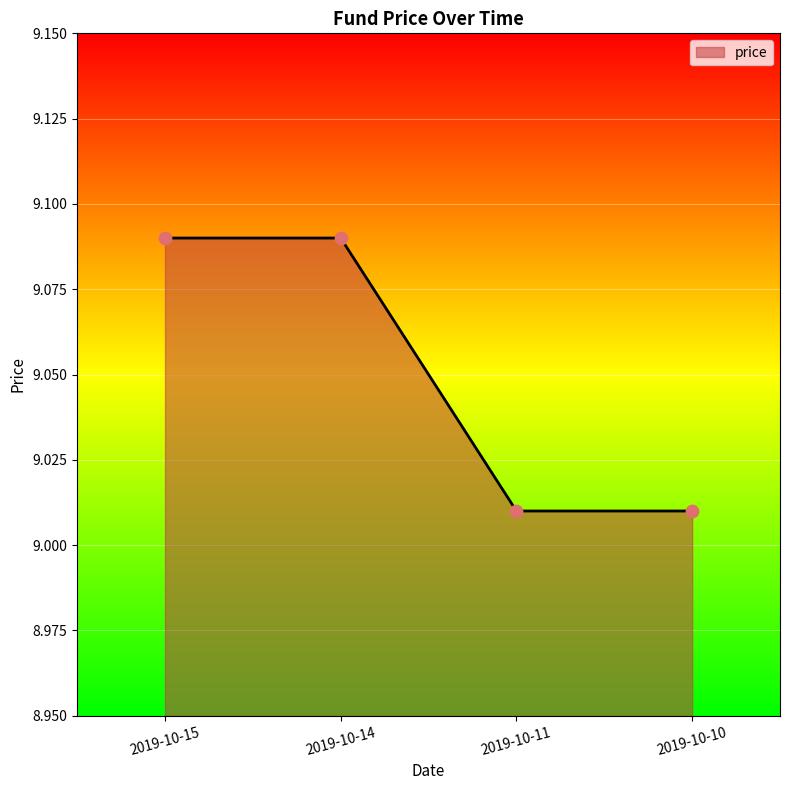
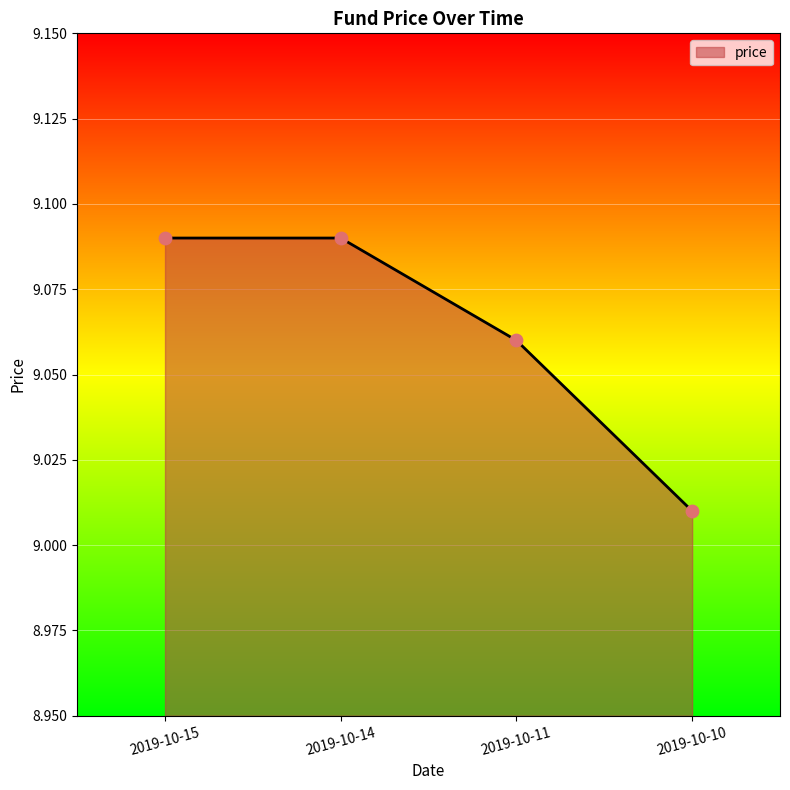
2019-10-11: 9.01 -> 9.06
